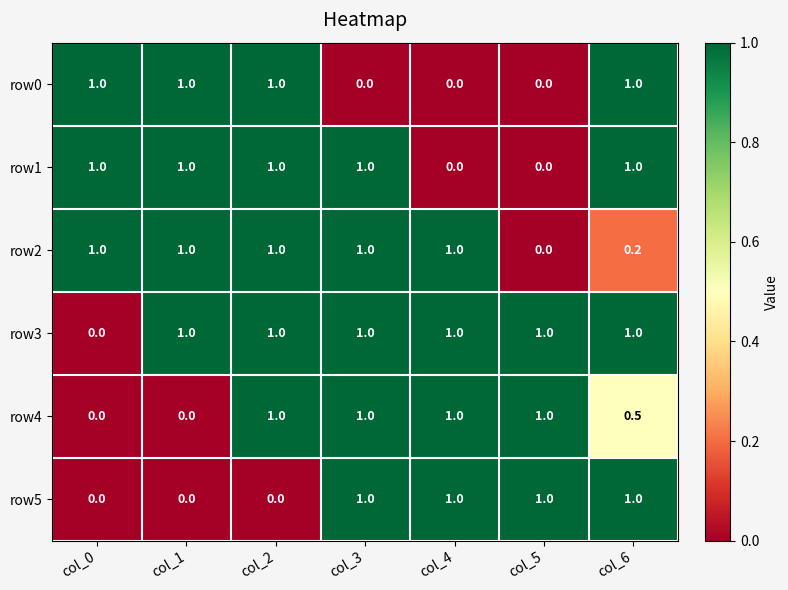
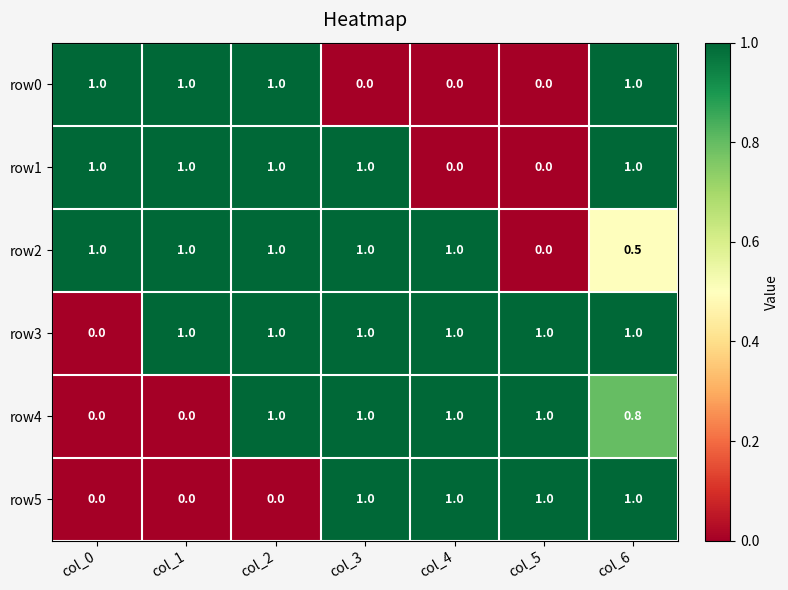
row2, col_6: 0.2 -> 0.5
row4, col_6: 0.5 -> 0.8
